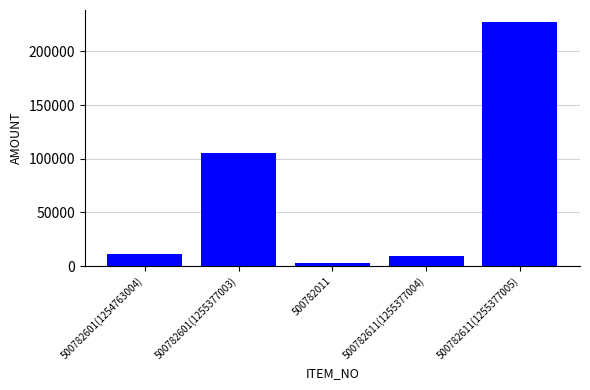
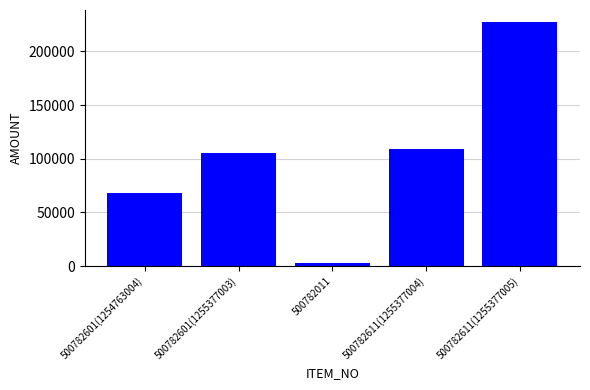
500782601(1254763004): 11000 -> 68000
500782611(1255377004): 9000 -> 109000
